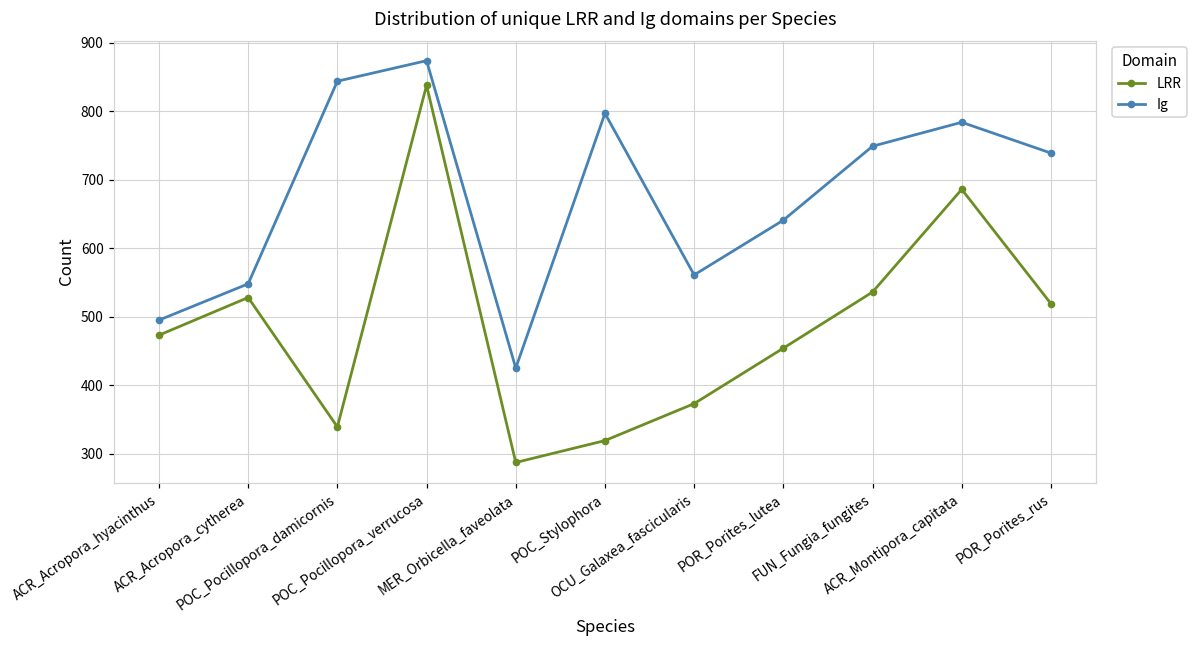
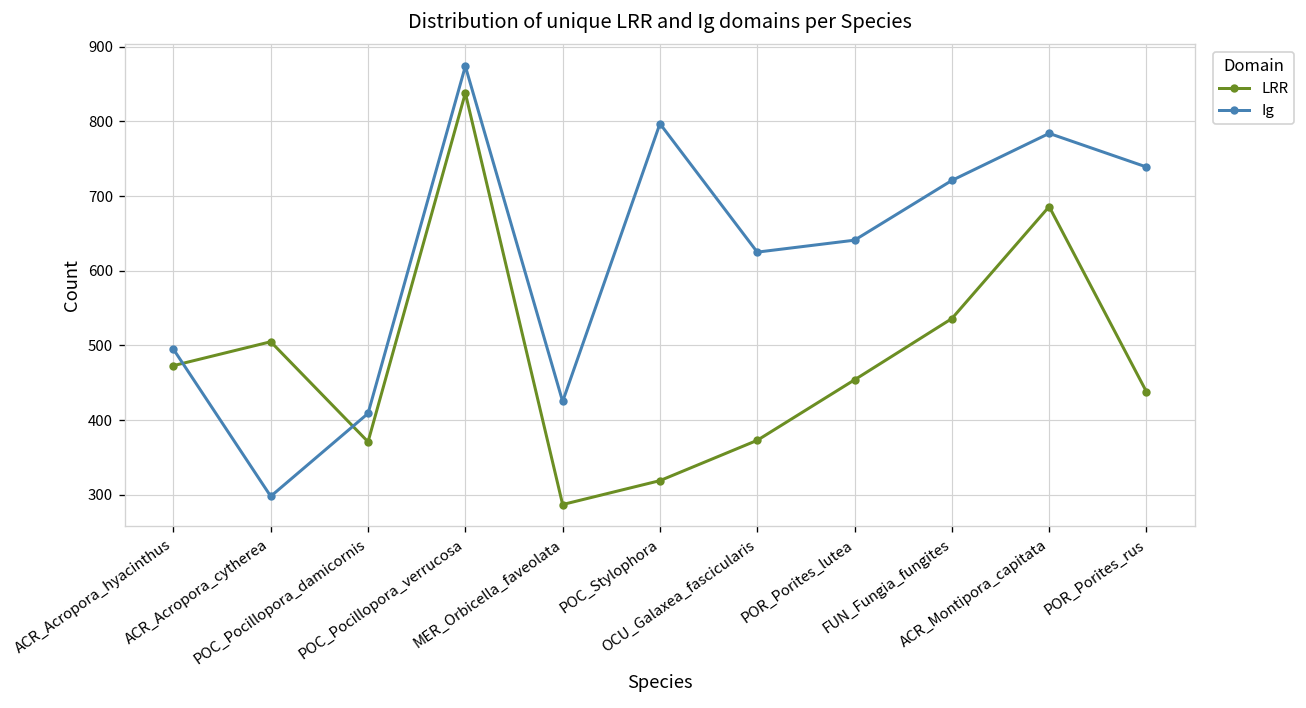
LRR, ACR_Acropora_cytherea: 530 -> 510
Ig, ACR_Acropora_cytherea: 550 -> 300
LRR, POC_Pocillopora_damicornis: 340 -> 370
Ig, POC_Pocillopora_damicornis: 840 -> 410
Ig, OCU_Galaxea_fascicularis: 560 -> 630
Ig, FUN_Fungia_fungites: 750 -> 720
LRR, POR_Porites_rus: 520 -> 440
